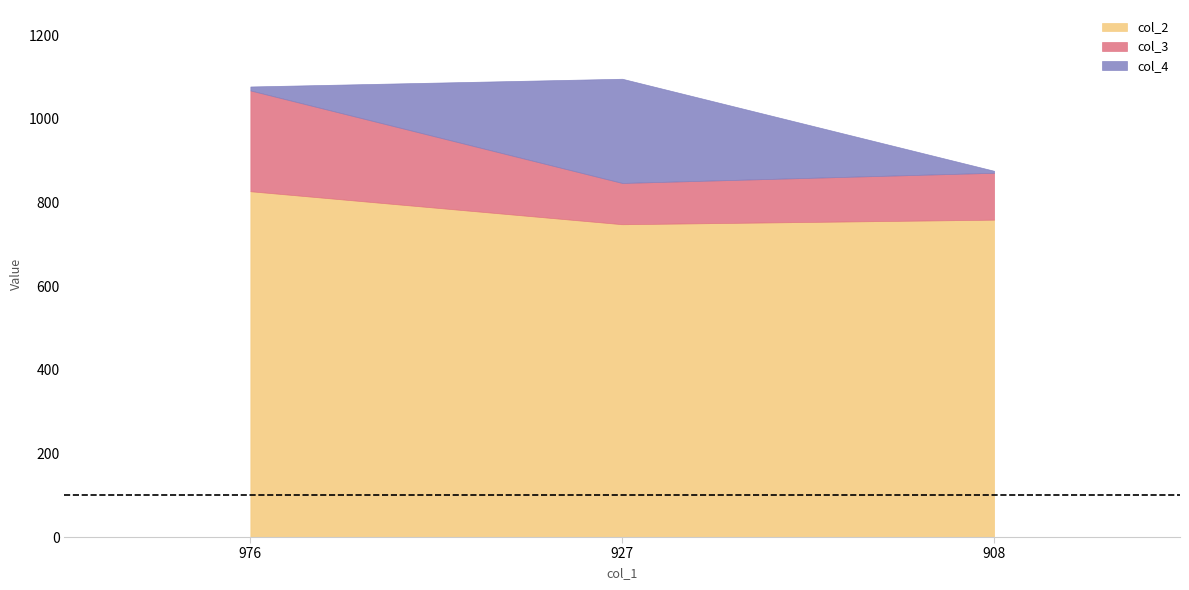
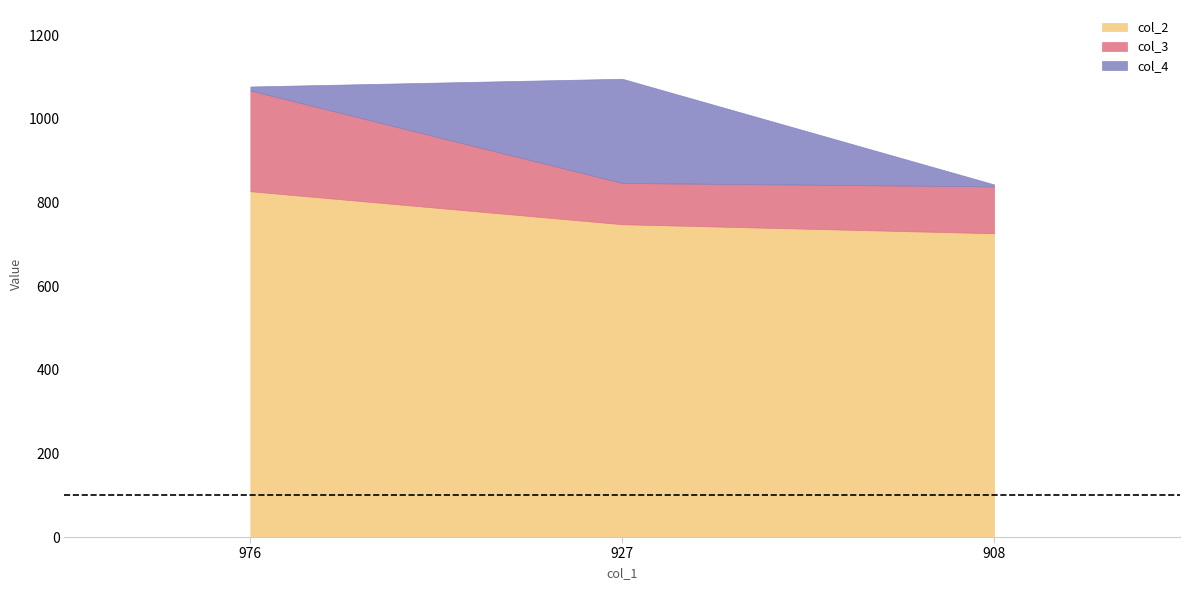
col_2, 908: 760 -> 730
